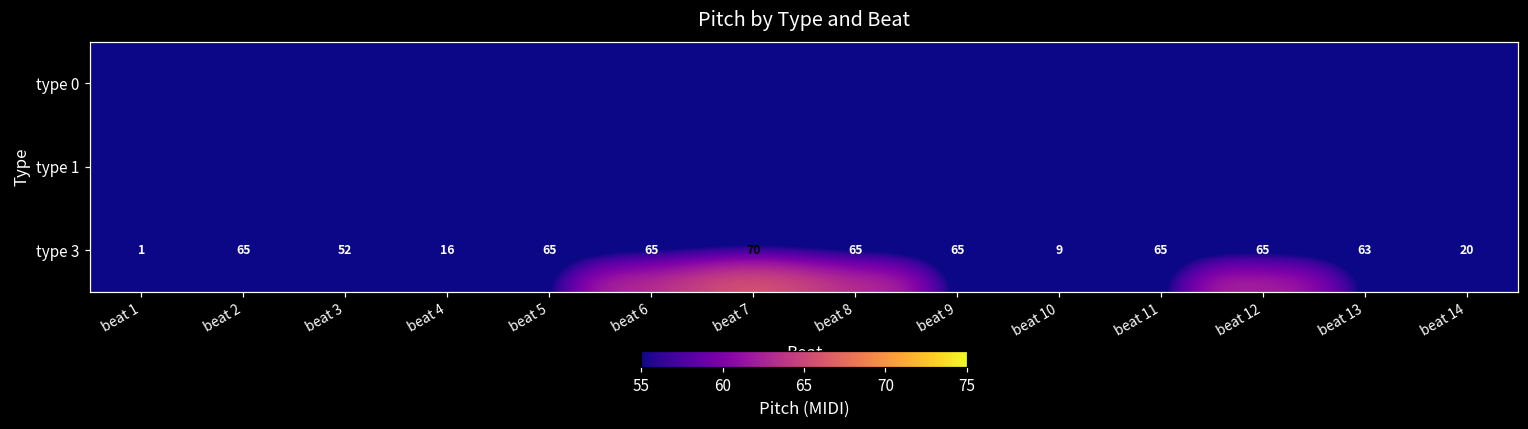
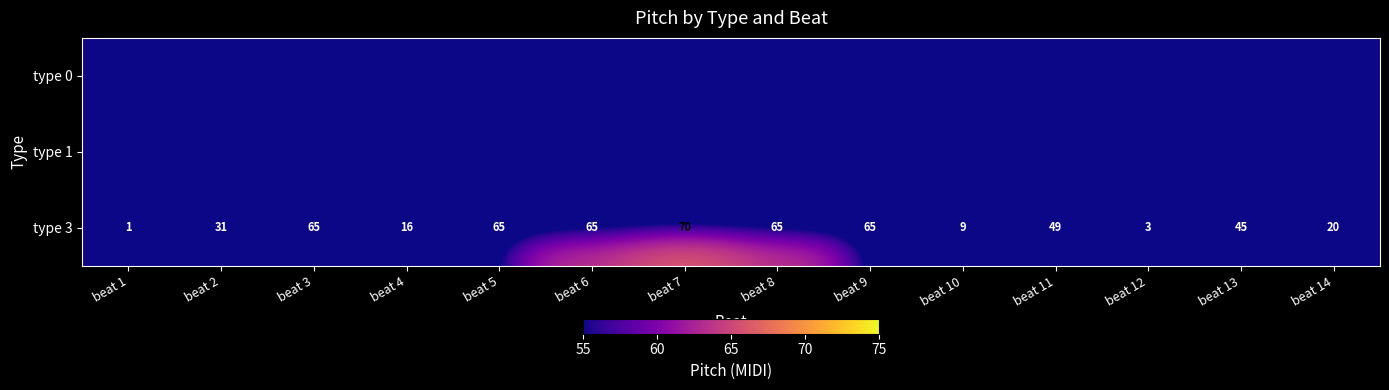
type 3, beat 2: 65 -> 31
type 3, beat 3: 52 -> 65
type 3, beat 11: 65 -> 49
type 3, beat 12: 65 -> 3
type 3, beat 13: 63 -> 45
